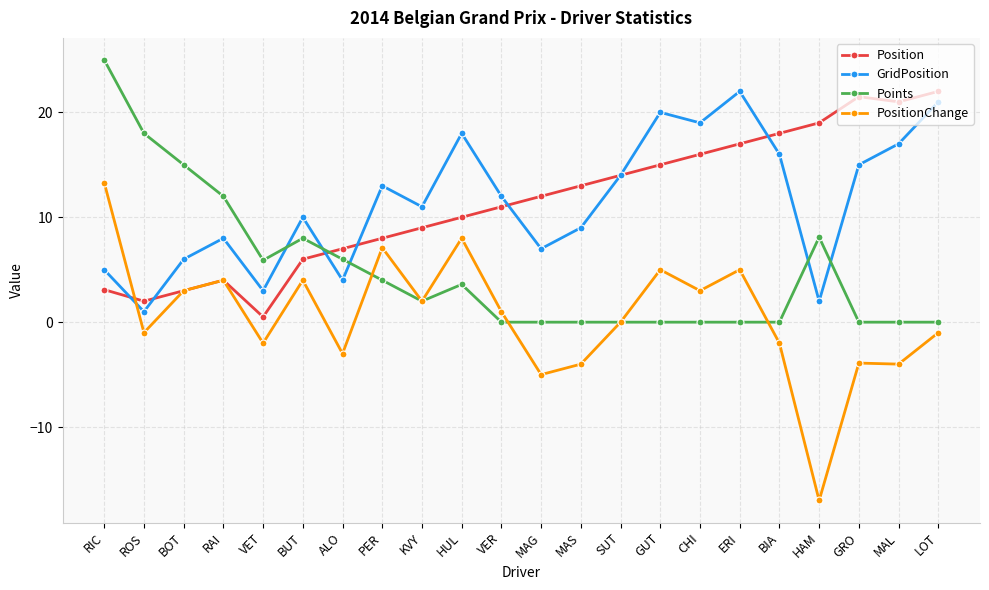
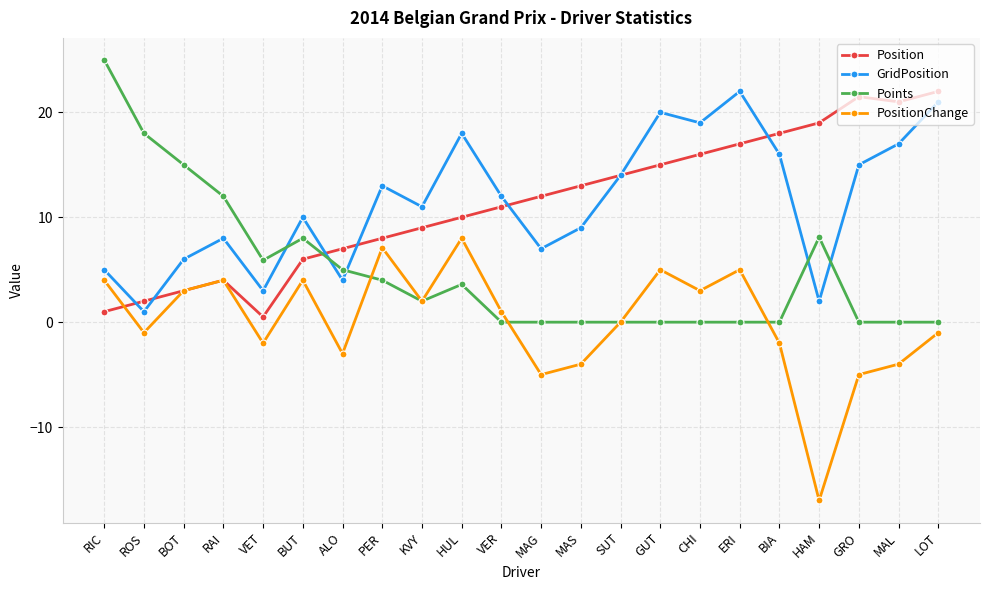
Position, RIC: 3.1 -> 1.0
PositionChange, RIC: 13.3 -> 4.0
Points, ALO: 6 -> 5
PositionChange, GRO: -3.9 -> -5.0
